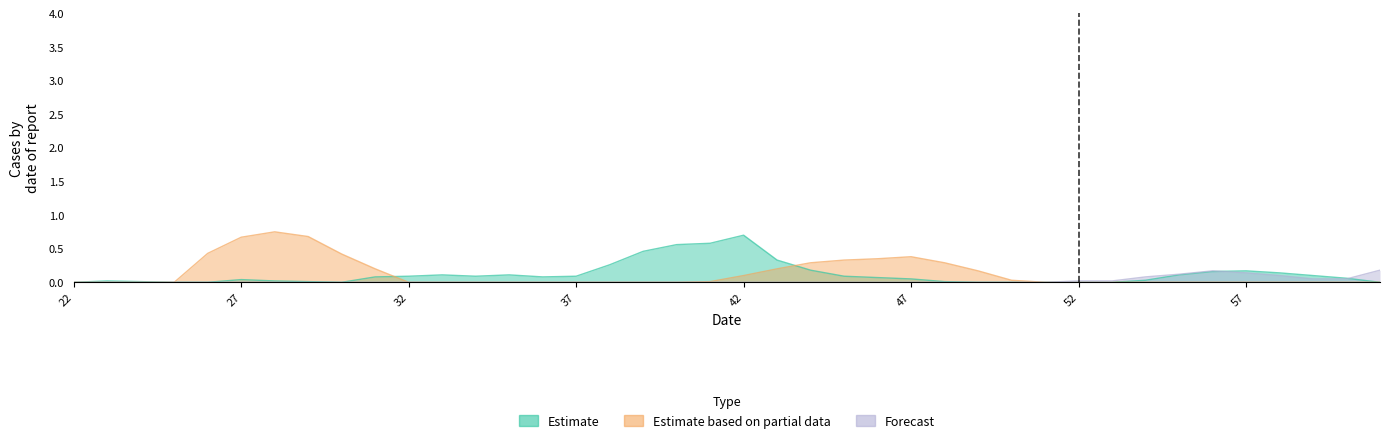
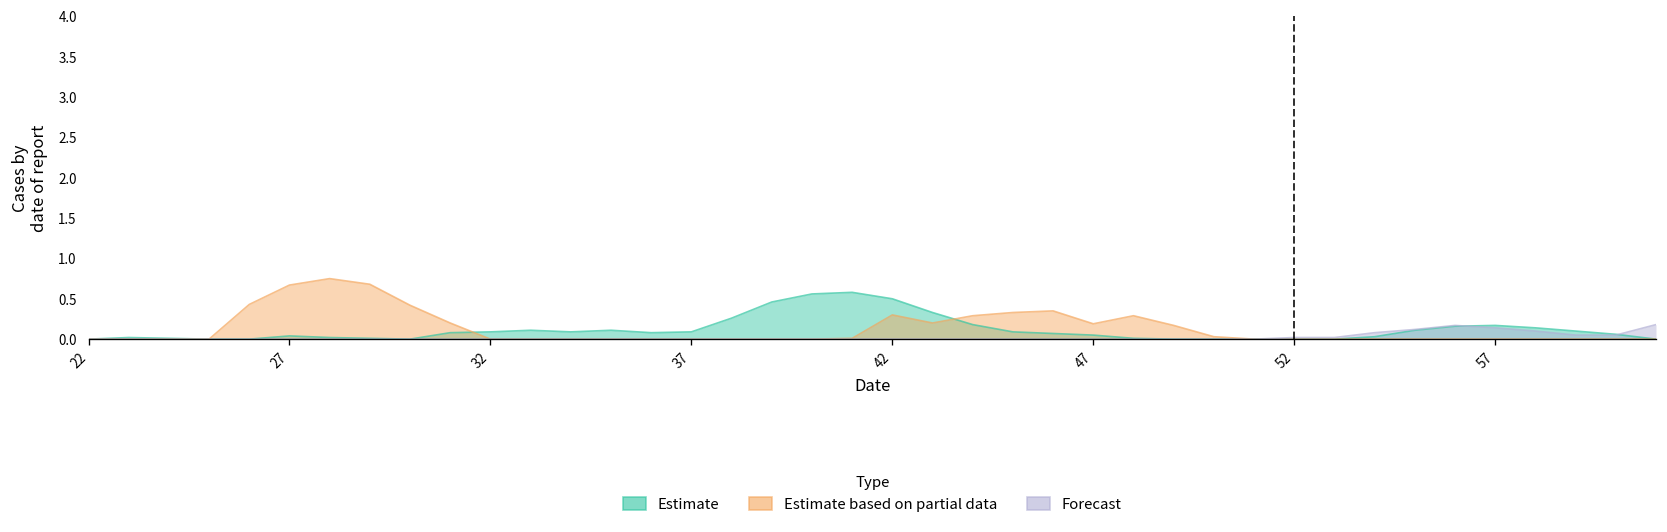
Estimate, 42: 0.7 -> 0.5
Estimate based on partial data, 42: 0.1 -> 0.3
Estimate based on partial data, 47: 0.4 -> 0.2
